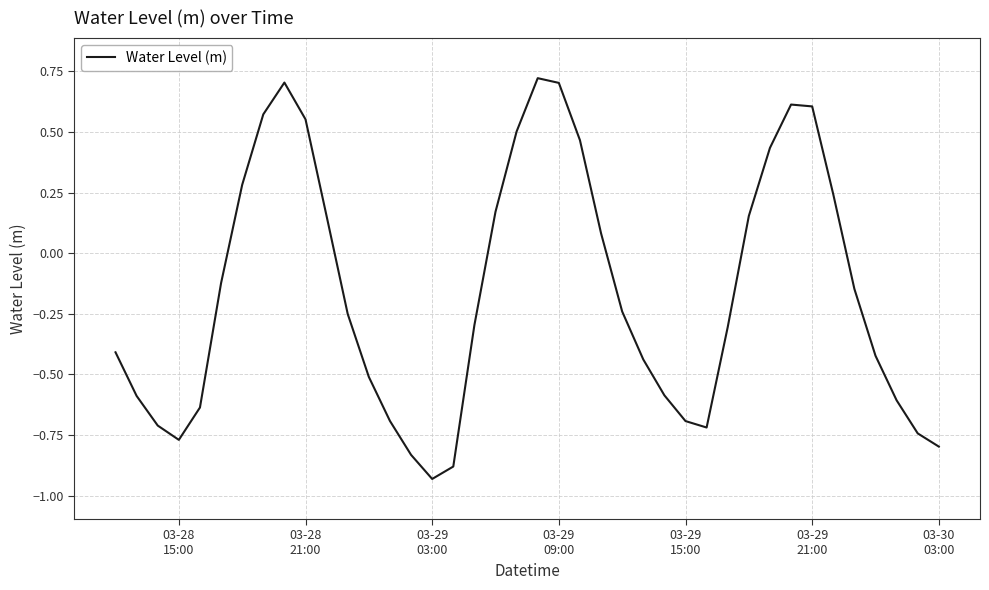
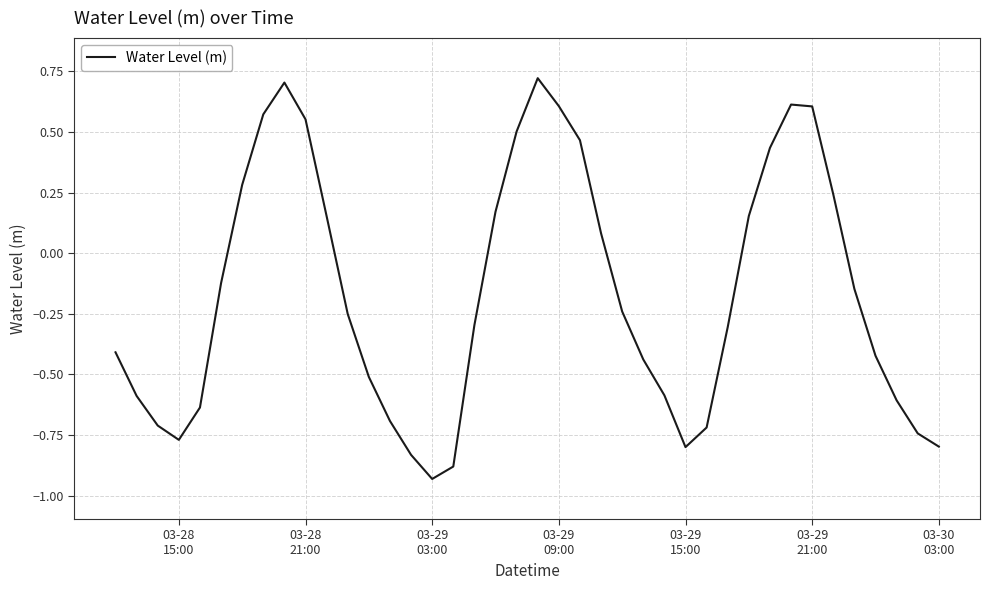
03-29 09:00: 0.70 -> 0.61
03-29 15:00: -0.69 -> -0.80
